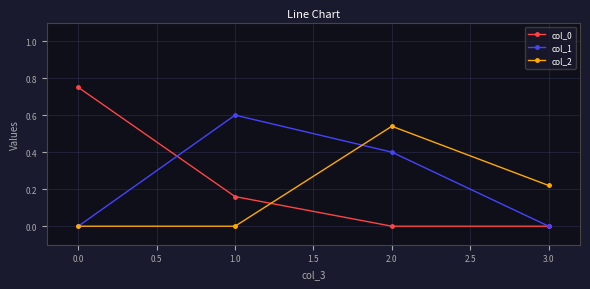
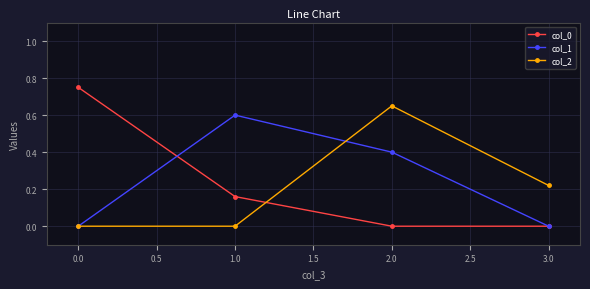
col_2, 2.0: 0.54 -> 0.65
